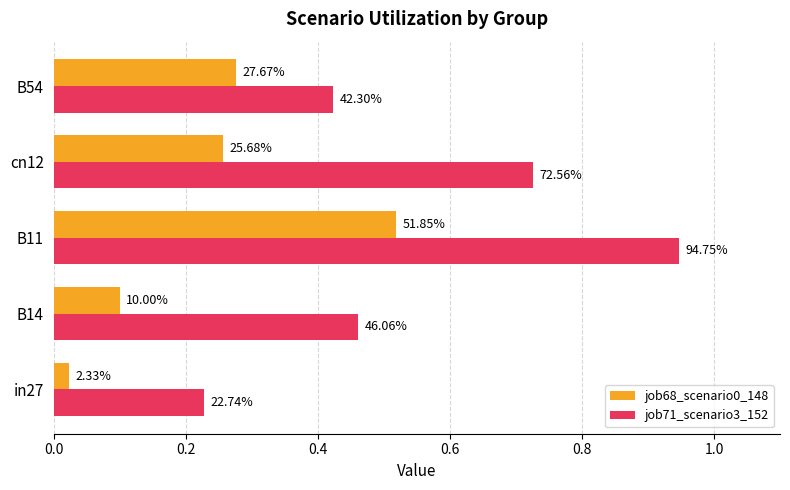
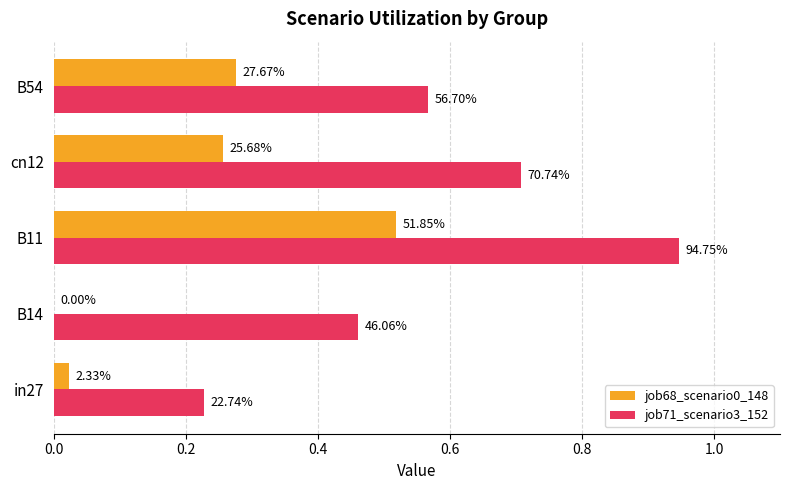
job71_scenario3_152, B54: 42.30% -> 56.70%
job71_scenario3_152, cn12: 72.56% -> 70.74%
job68_scenario0_148, B14: 10.00% -> 0.00%
